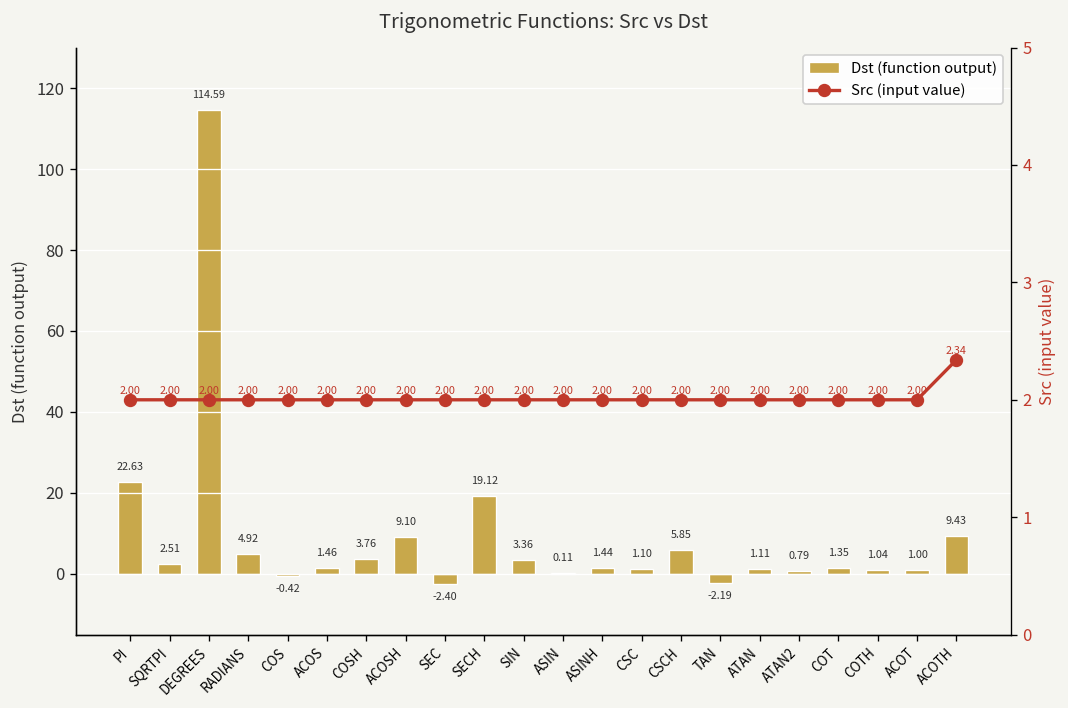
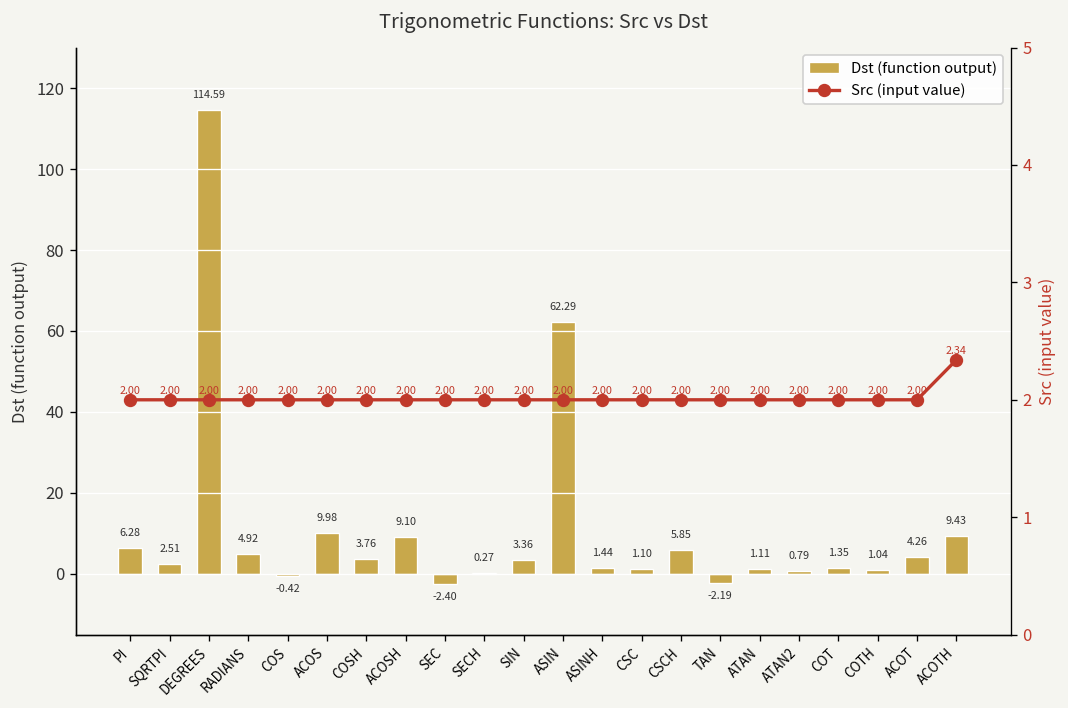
Dst (function output), PI: 22.63 -> 6.28
Dst (function output), ACOS: 1.46 -> 9.98
Dst (function output), SECH: 19.12 -> 0.27
Dst (function output), ASIN: 0.11 -> 62.29
Dst (function output), ACOT: 1.00 -> 4.26
